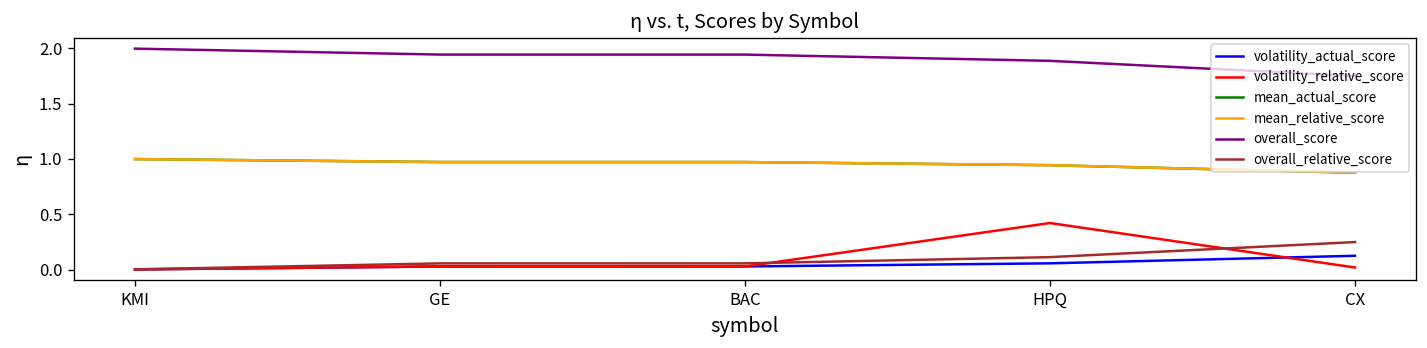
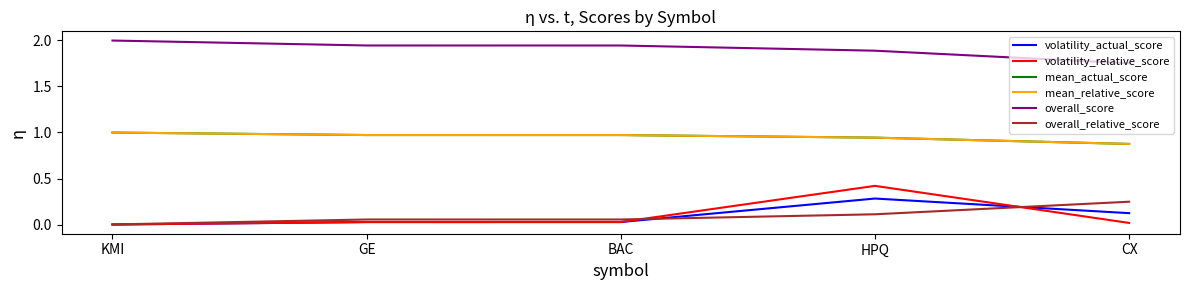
volatility_actual_score, HPQ: 0.1 -> 0.3
